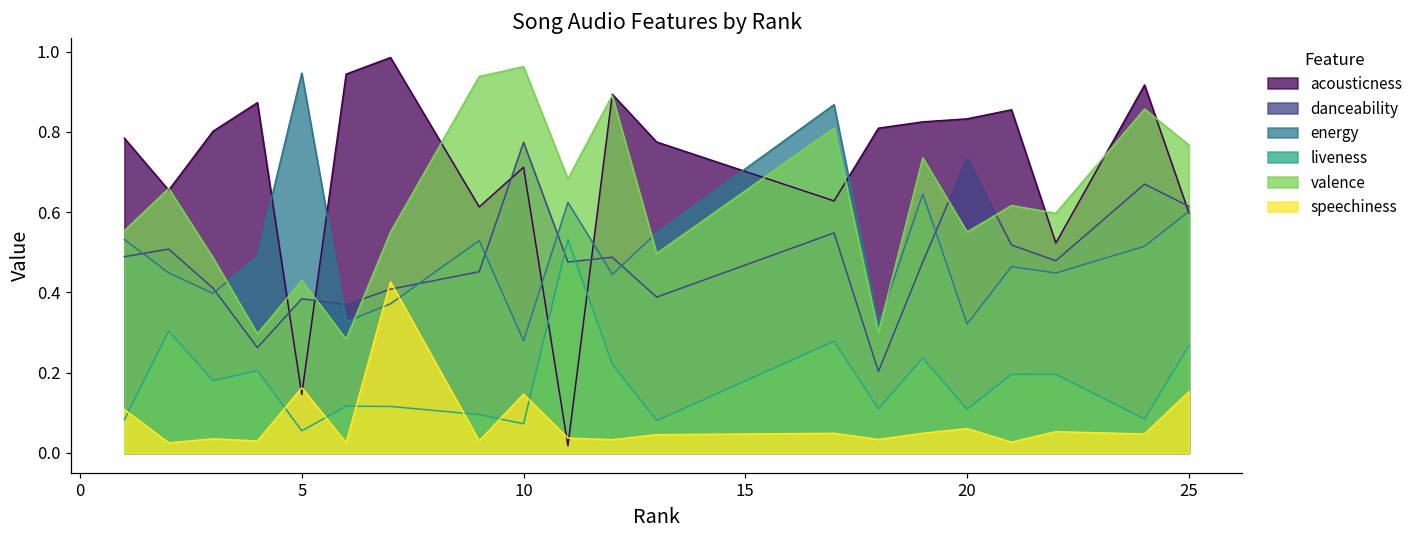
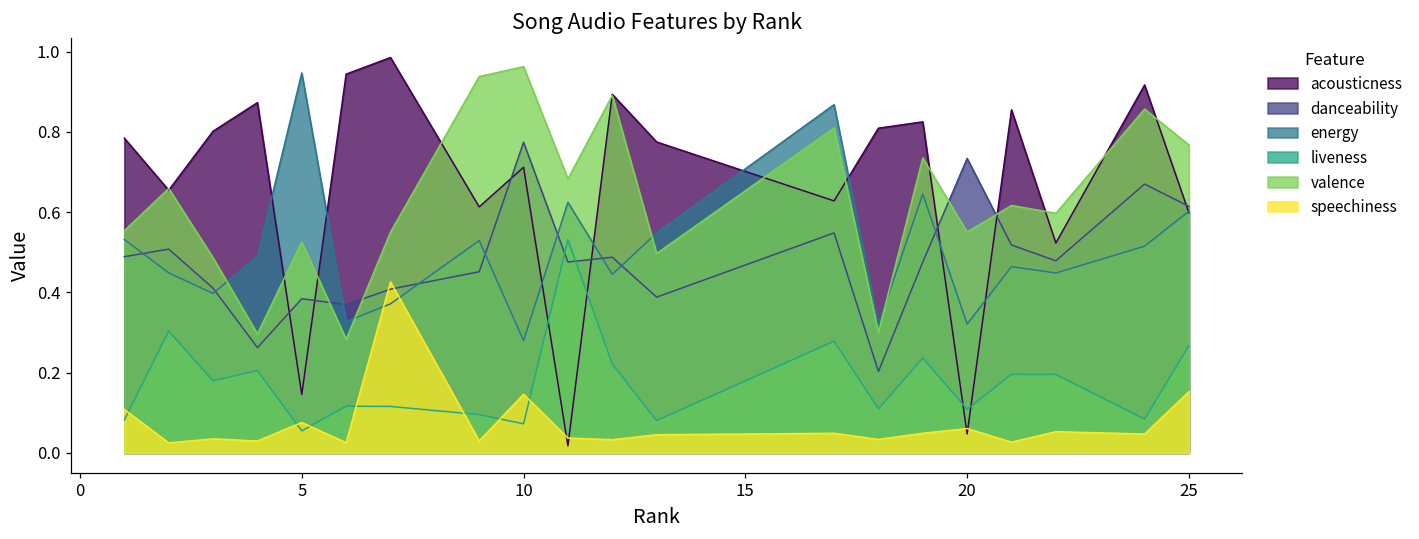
valence, 5: 0.43 -> 0.53
speechiness, 5: 0.16 -> 0.08
acousticness, 20: 0.83 -> 0.05
